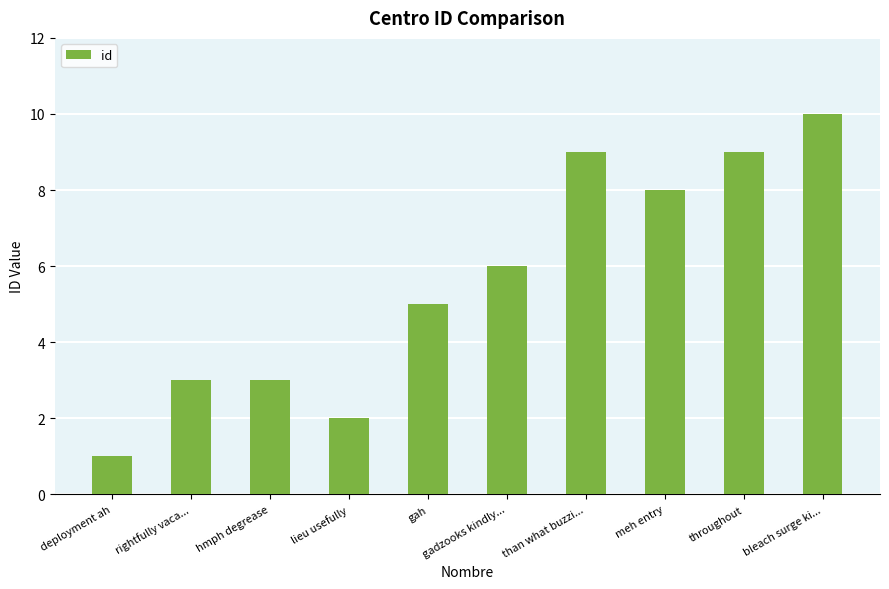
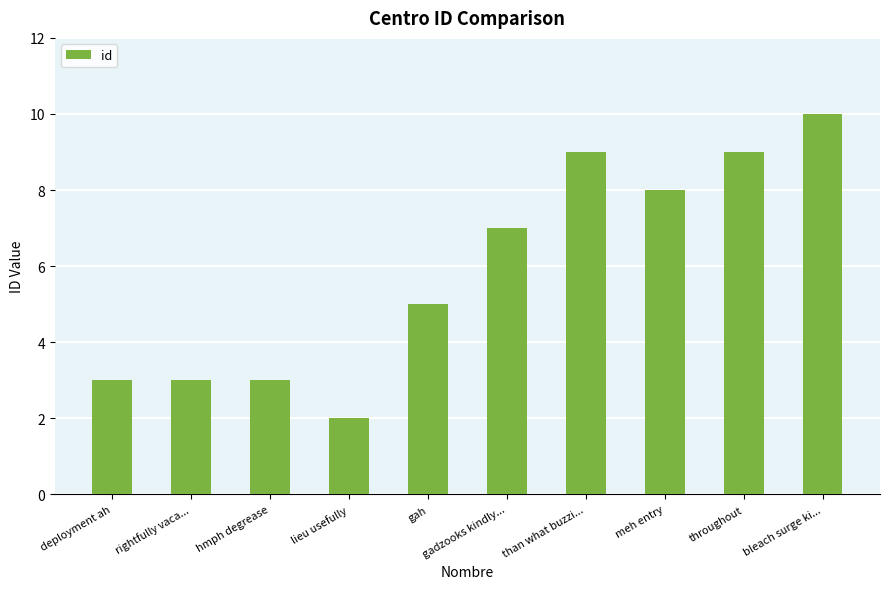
deployment ah: 1 -> 3
gadzooks kindly...: 6 -> 7
